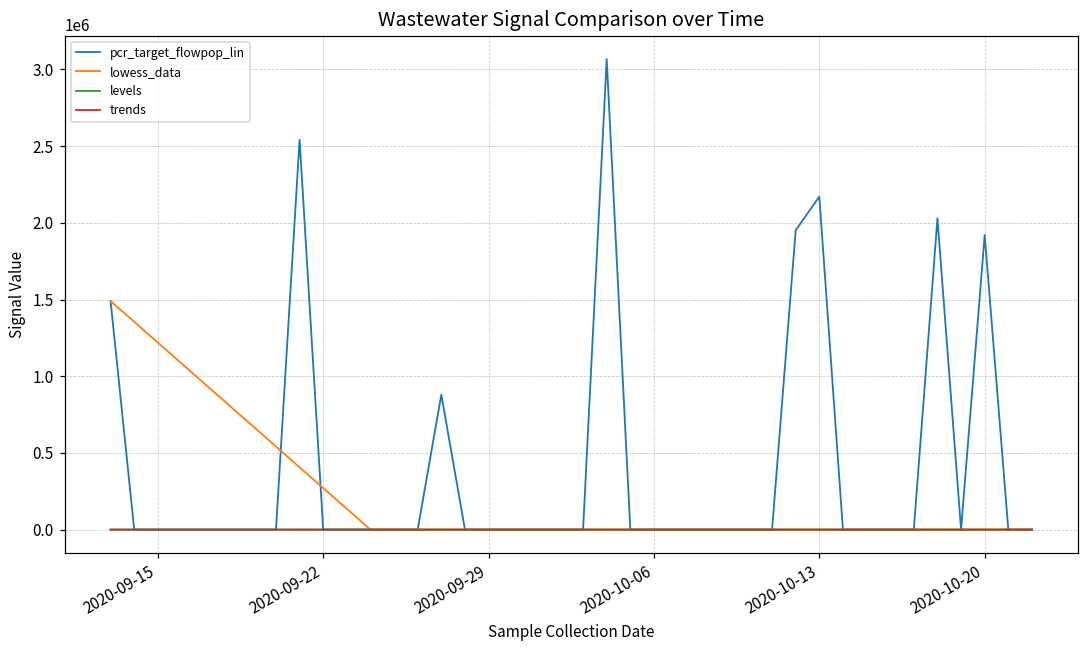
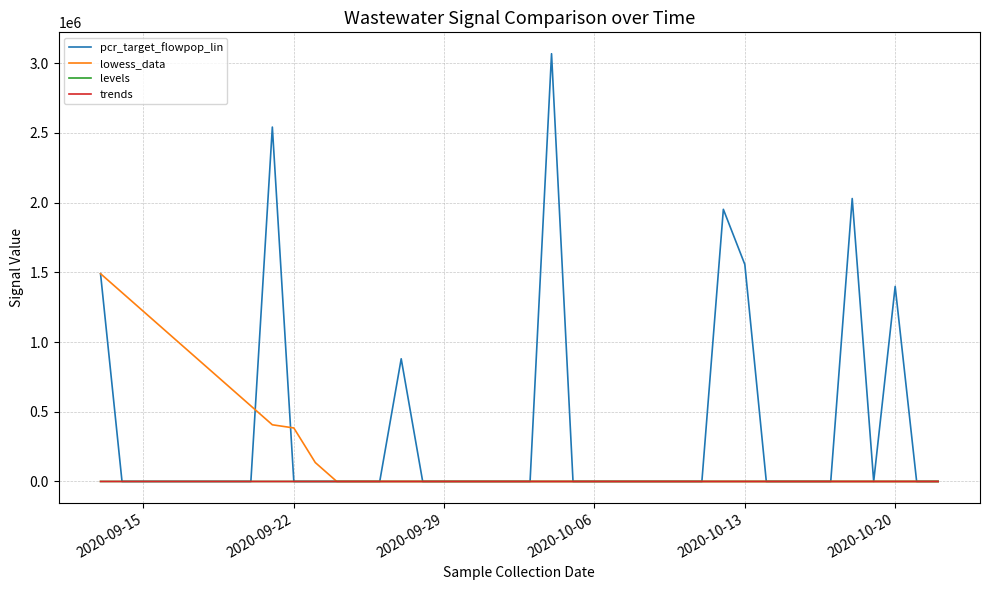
lowess_data, 2020-09-22: 270000 -> 380000
pcr_target_flowpop_lin, 2020-10-13: 2170000 -> 1560000
pcr_target_flowpop_lin, 2020-10-20: 1920000 -> 1400000
